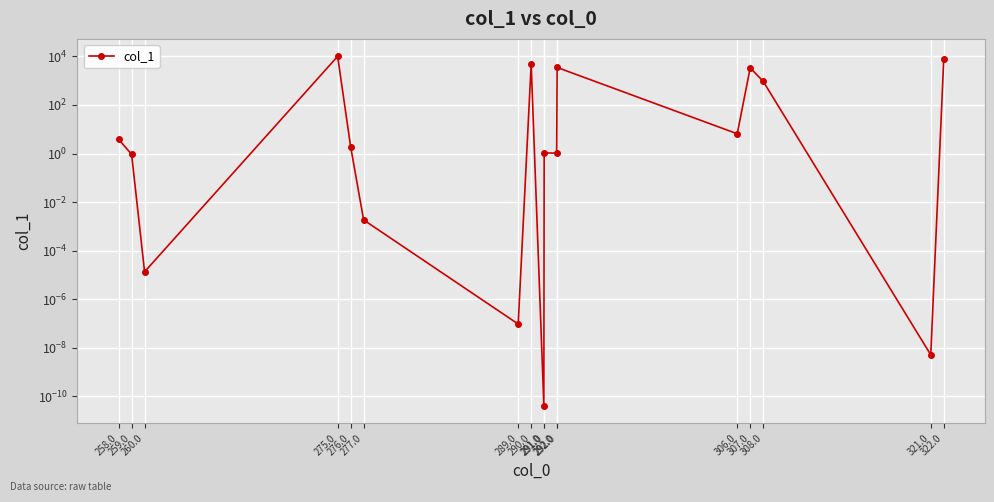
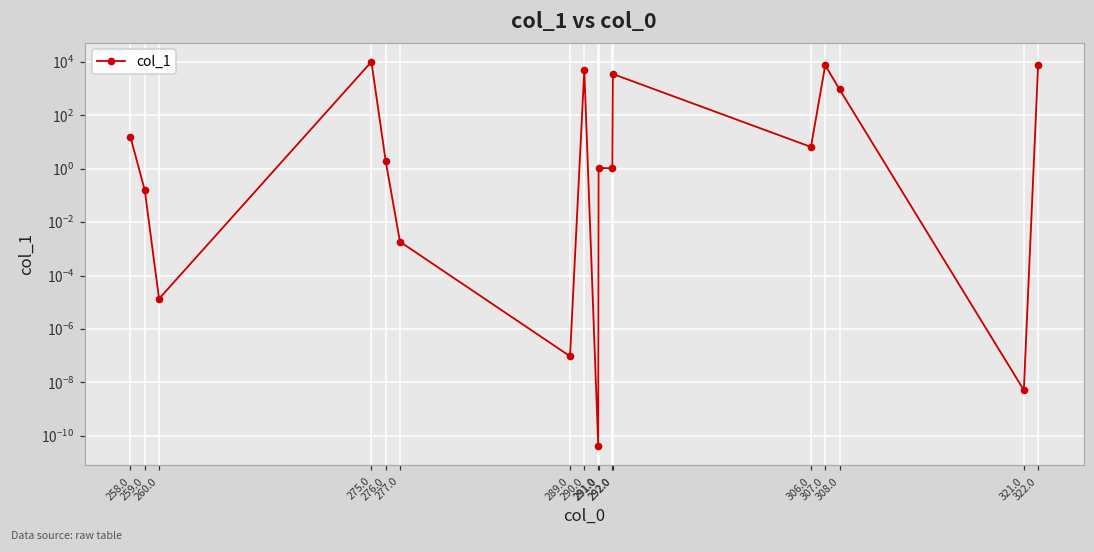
258.0: 4 -> 20
259.0: 0.9 -> 0.2
307.0: 3000 -> 7000
